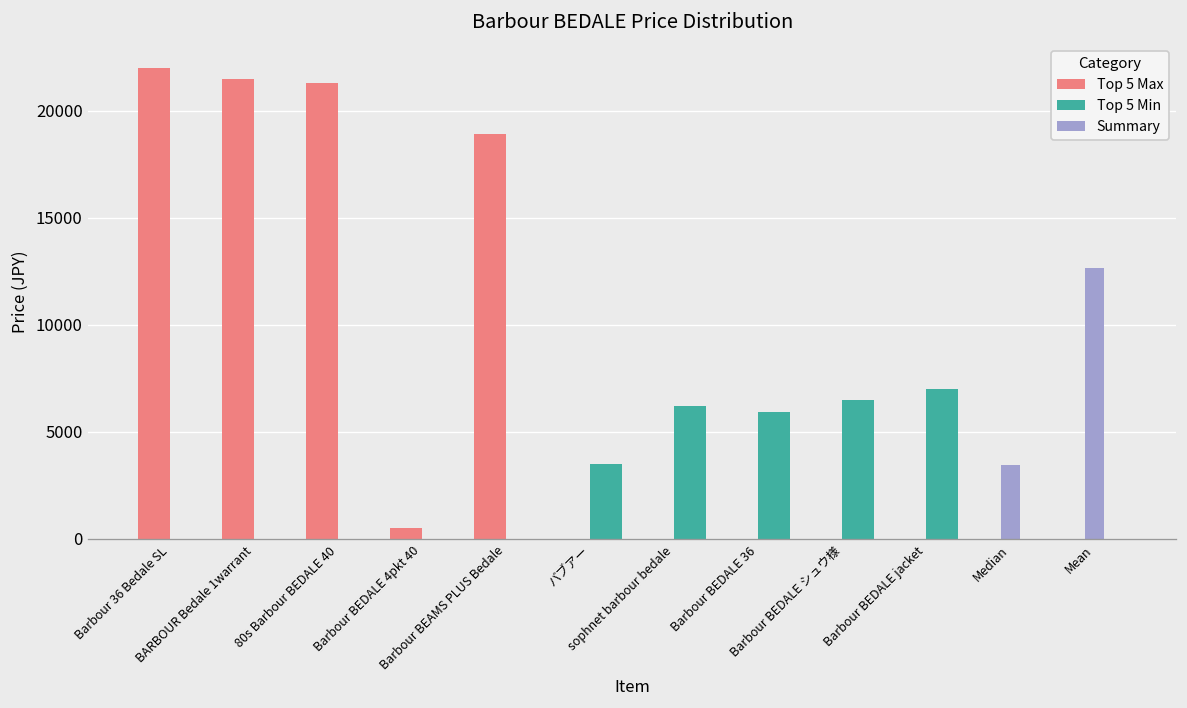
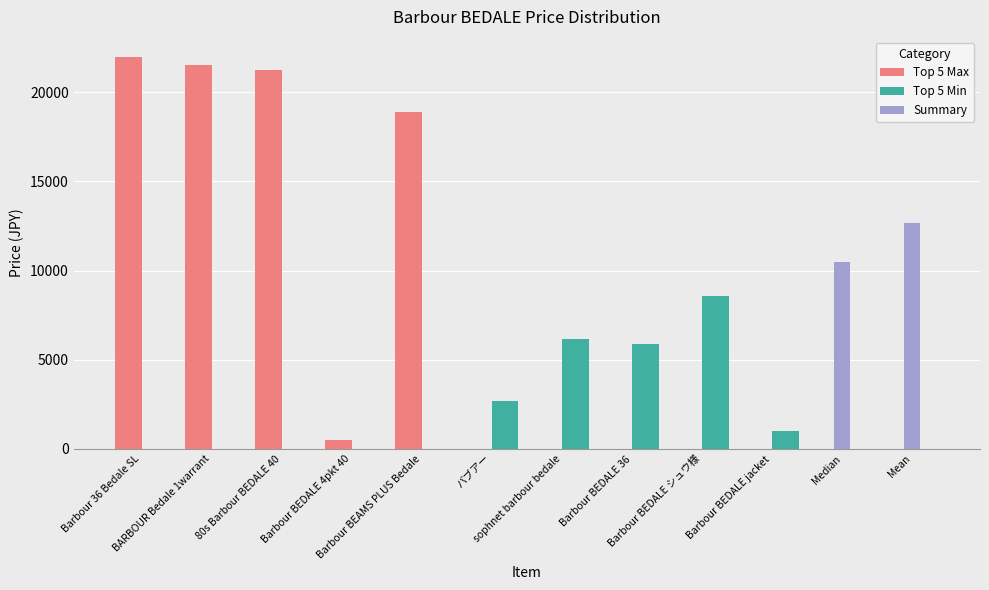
Top 5 Min, バブアー: 3500 -> 2700
Top 5 Min, Barbour BEDALE シュウ様: 6500 -> 8600
Top 5 Min, Barbour BEDALE jacket: 7000 -> 1000
Summary, Median: 3500 -> 10500
